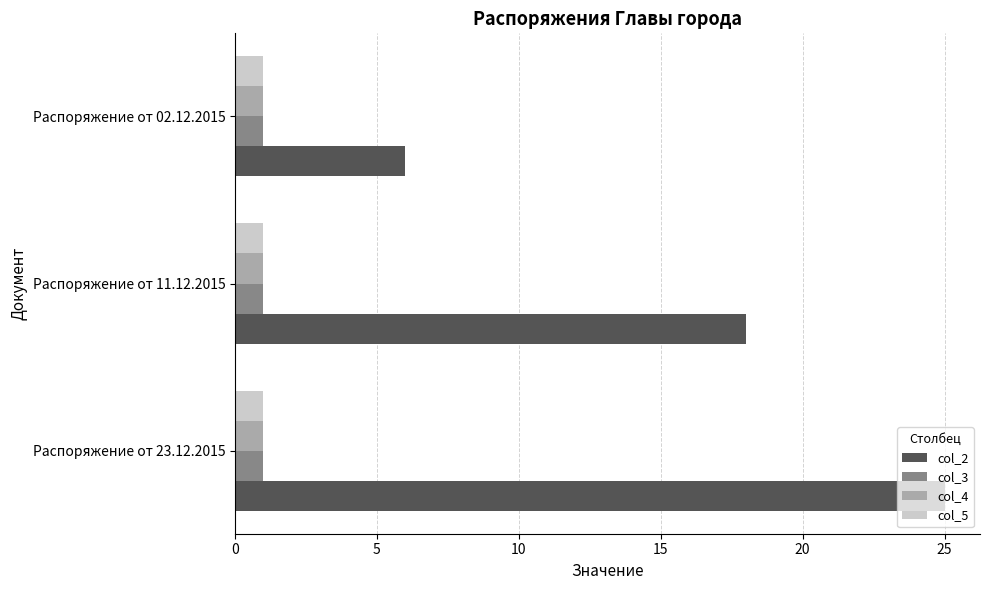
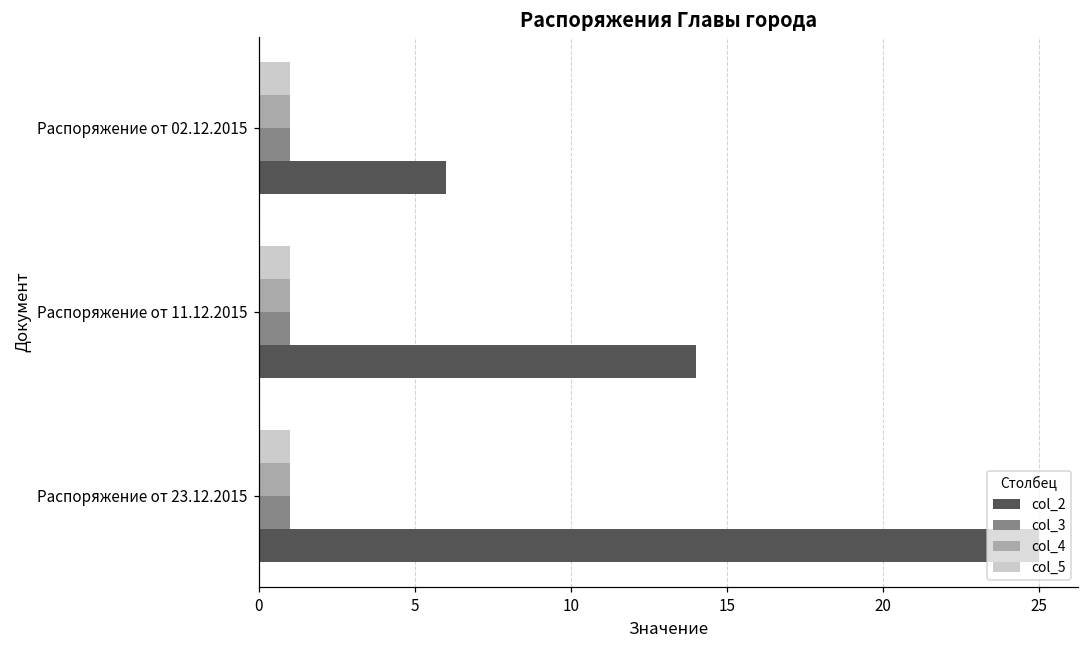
col_2, Распоряжение от 11.12.2015: 18 -> 14
